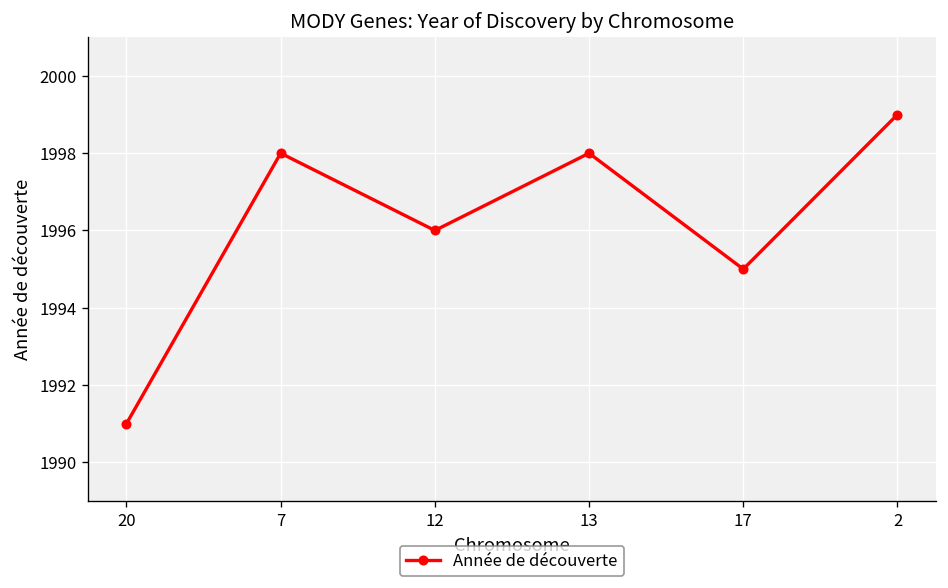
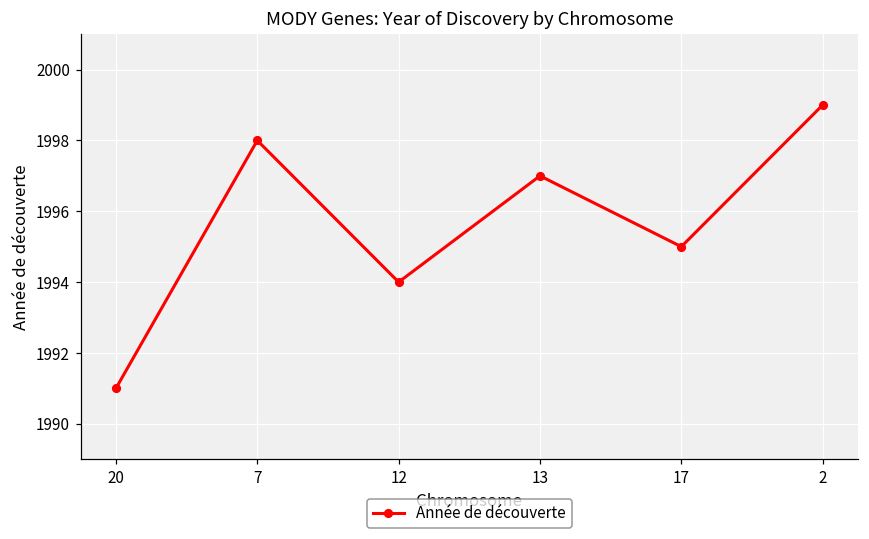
12: 1996 -> 1994
13: 1998 -> 1997
